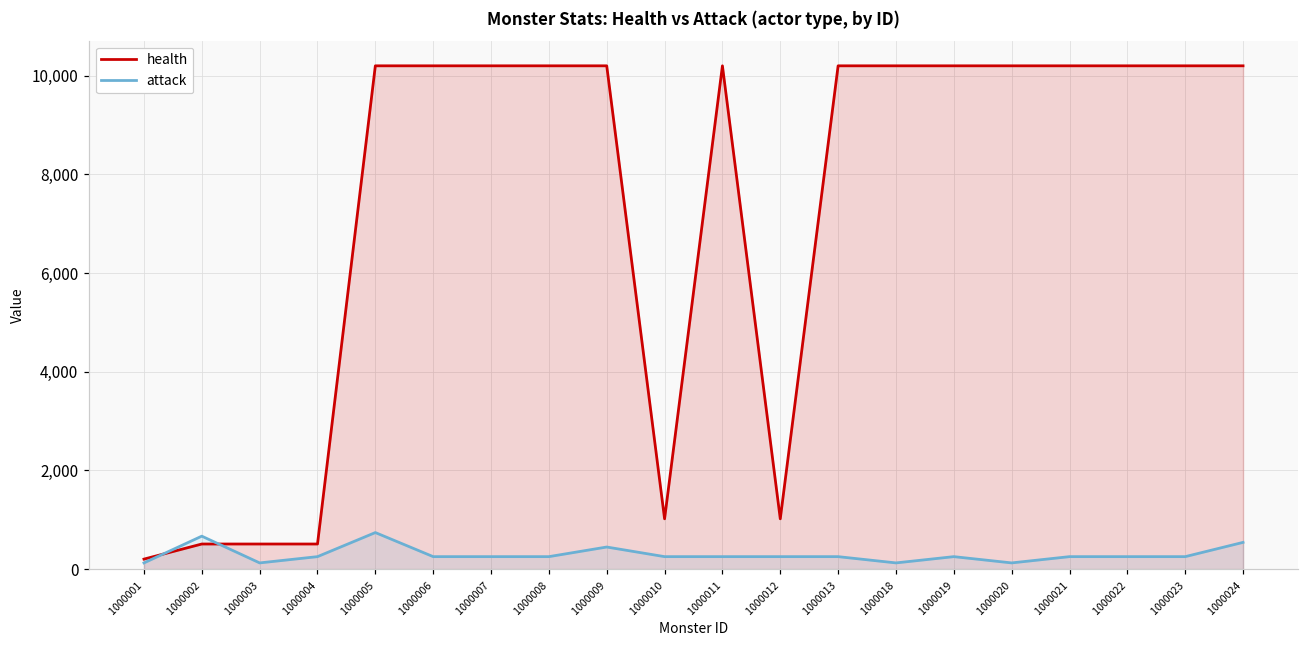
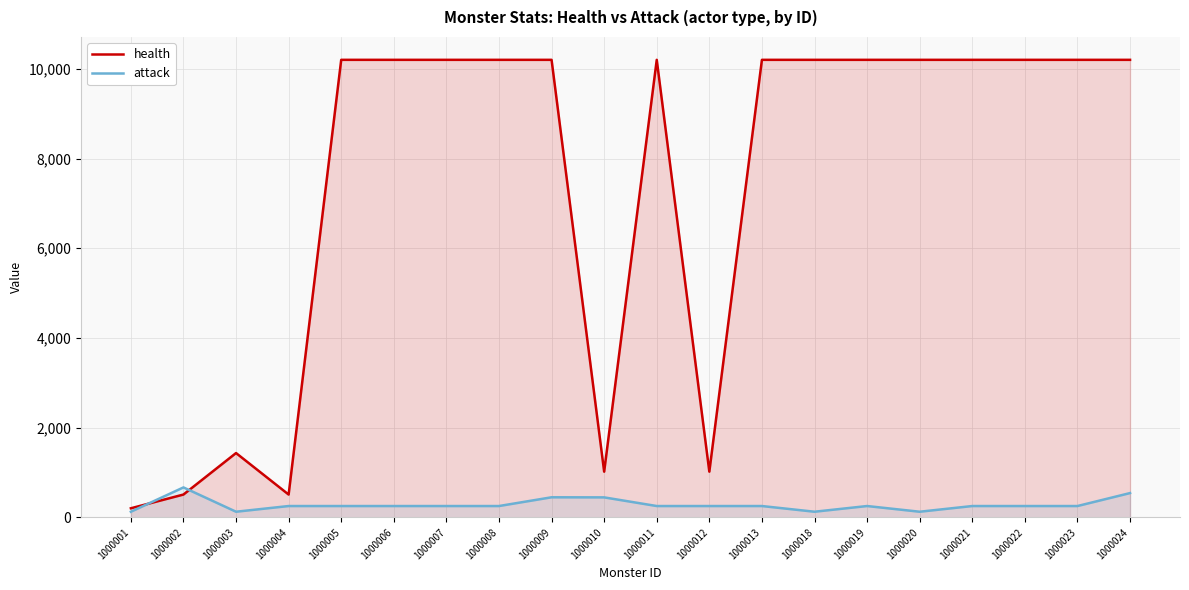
health, 1000003: 500 -> 1,400
attack, 1000005: 700 -> 300
attack, 1000010: 300 -> 400
